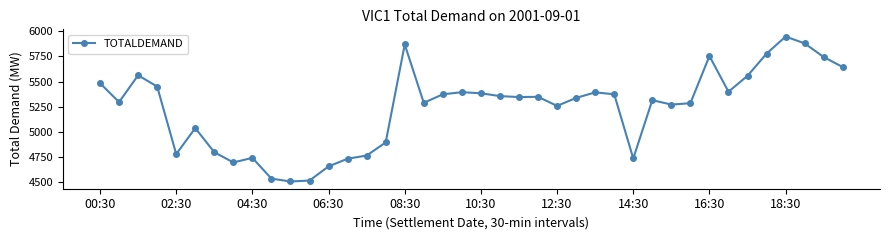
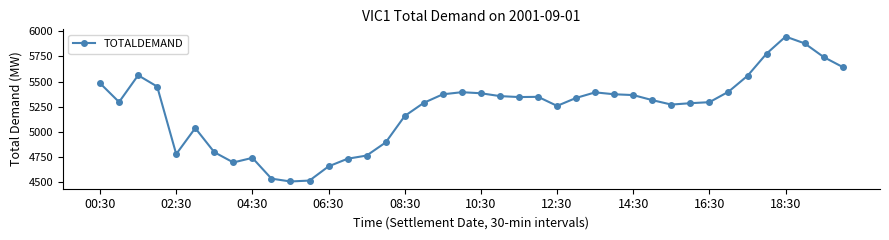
08:30: 5870 -> 5160
14:30: 4740 -> 5370
16:30: 5750 -> 5300
